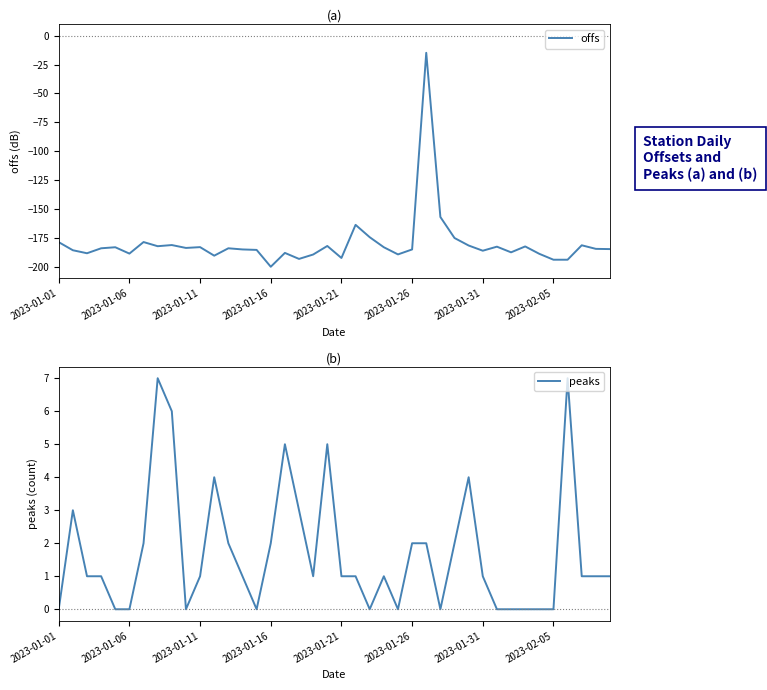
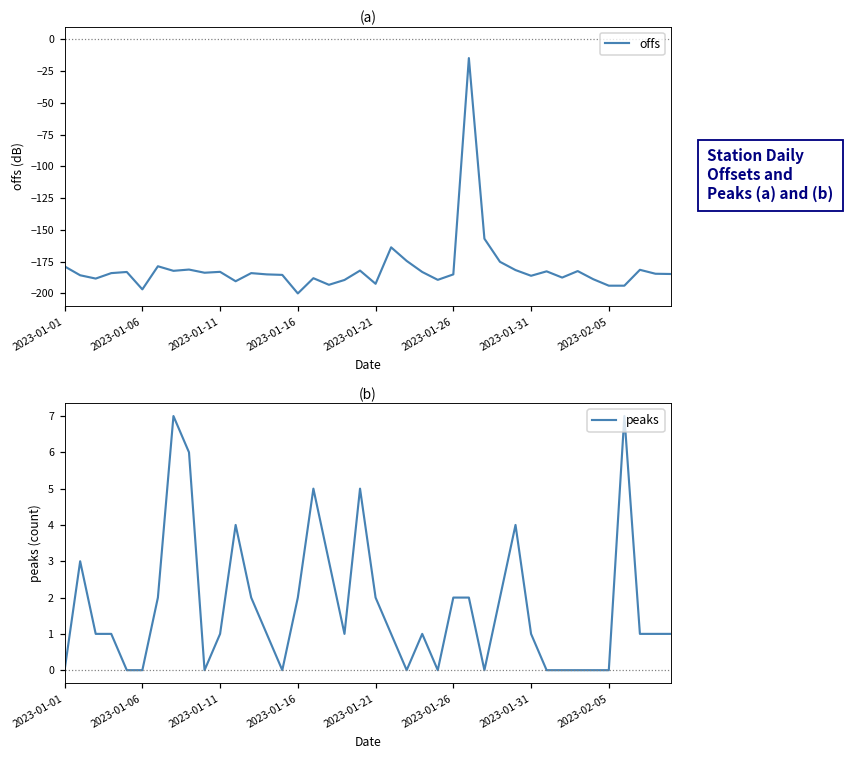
(a), 2023-01-06: -189 -> -197
(b), 2023-01-21: 1 -> 2
